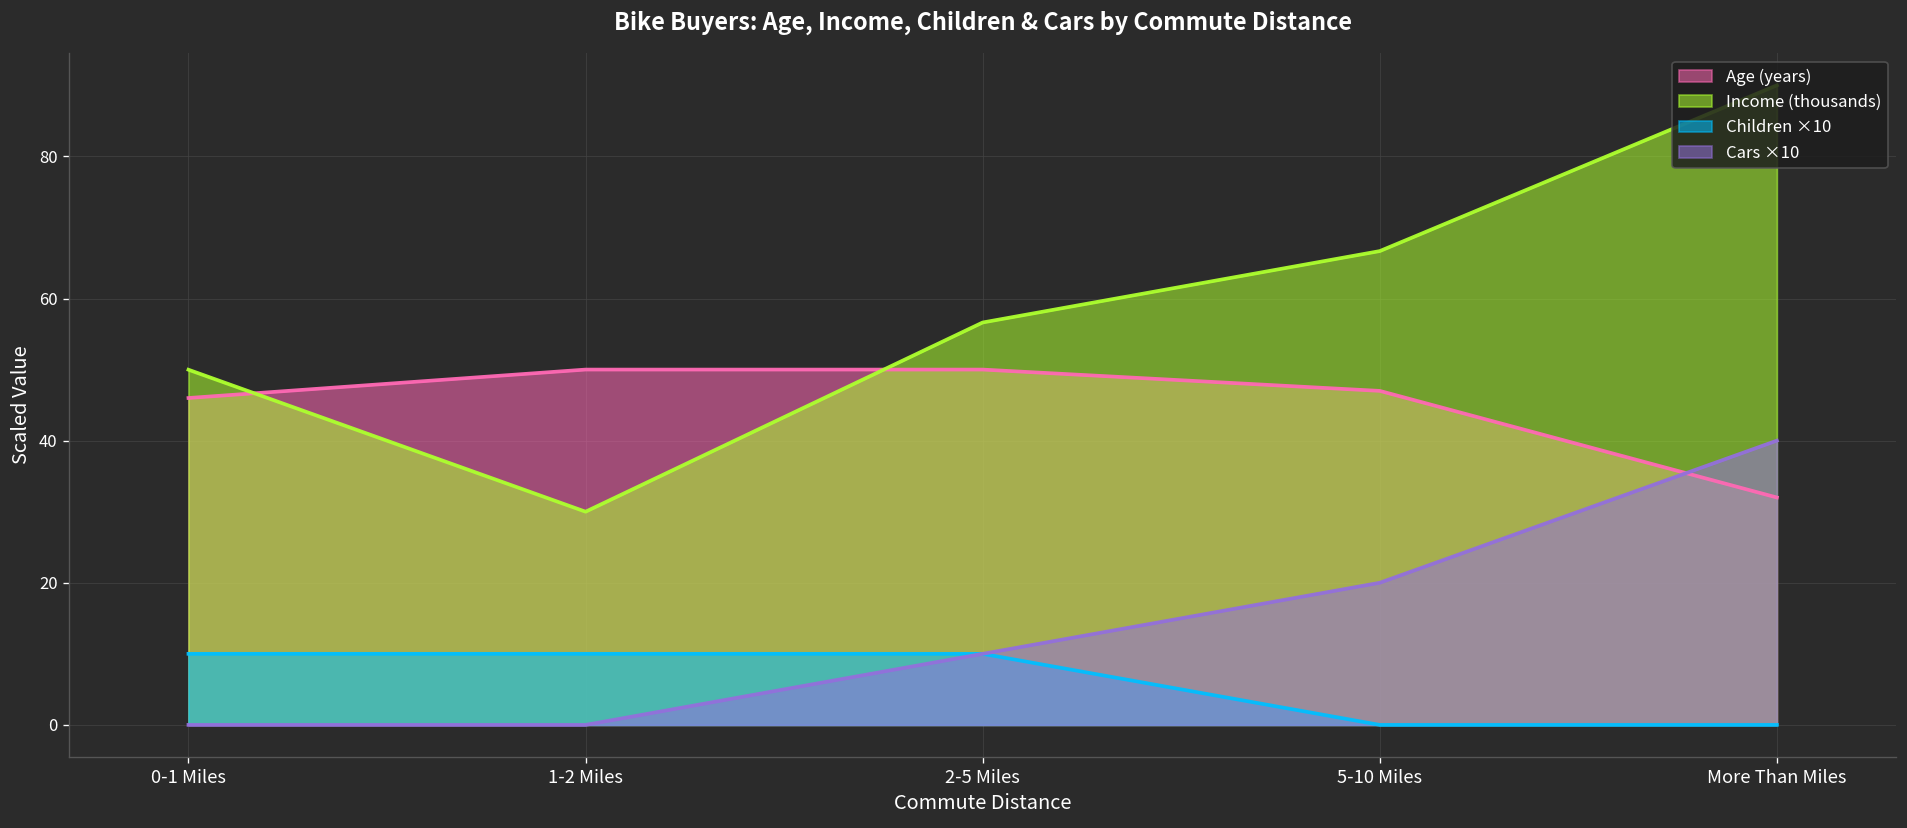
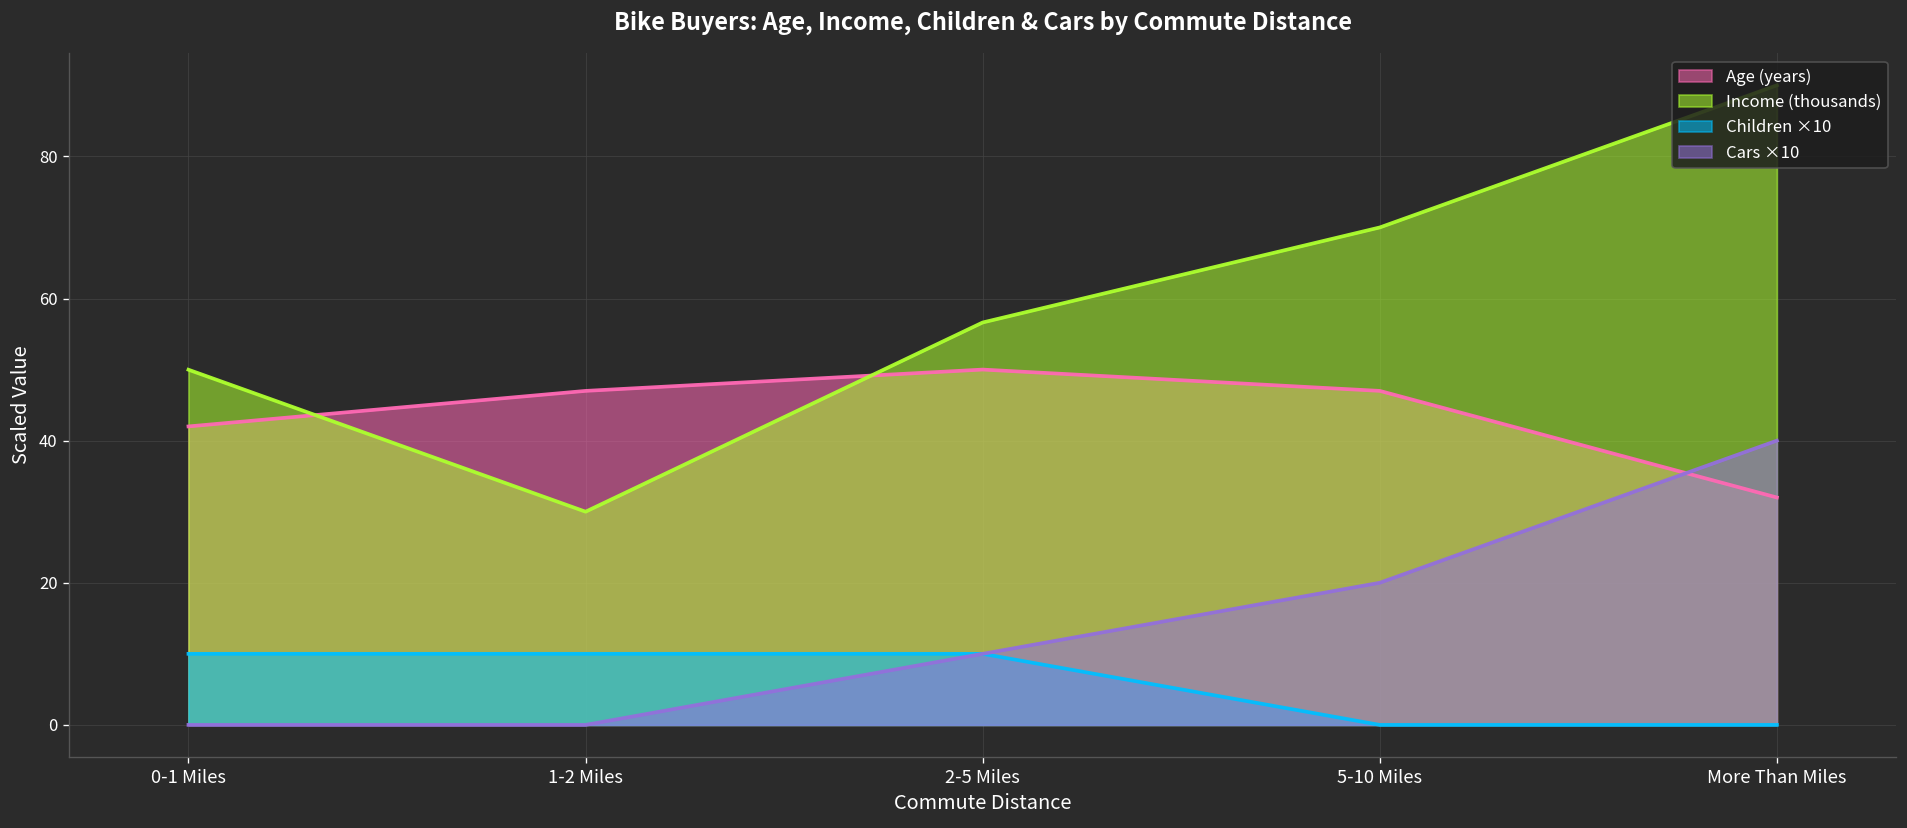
Age (years), 0-1 Miles: 46 -> 42
Age (years), 1-2 Miles: 50 -> 47
Income (thousands), 5-10 Miles: 67 -> 70
